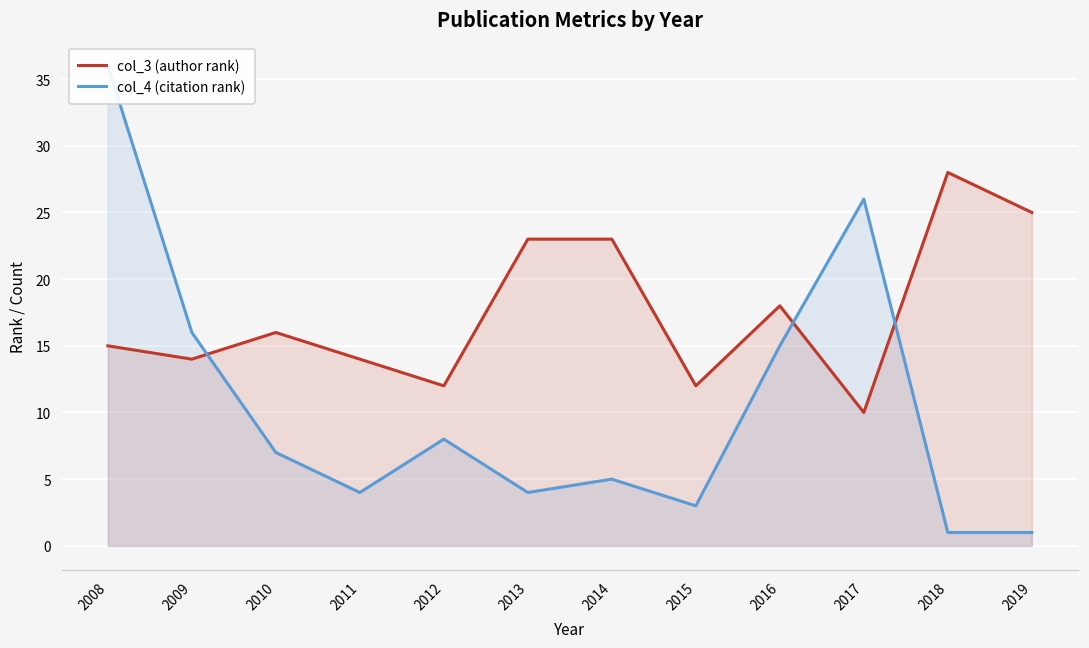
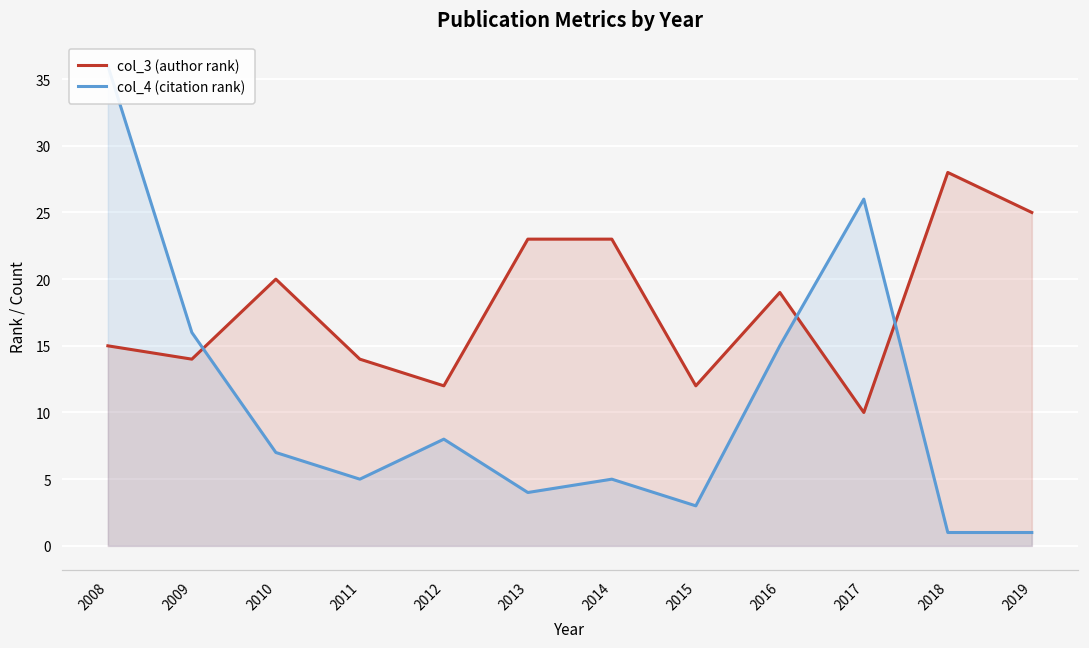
col_3 (author rank), 2010: 16 -> 20
col_4 (citation rank), 2011: 4 -> 5
col_3 (author rank), 2016: 18 -> 19
